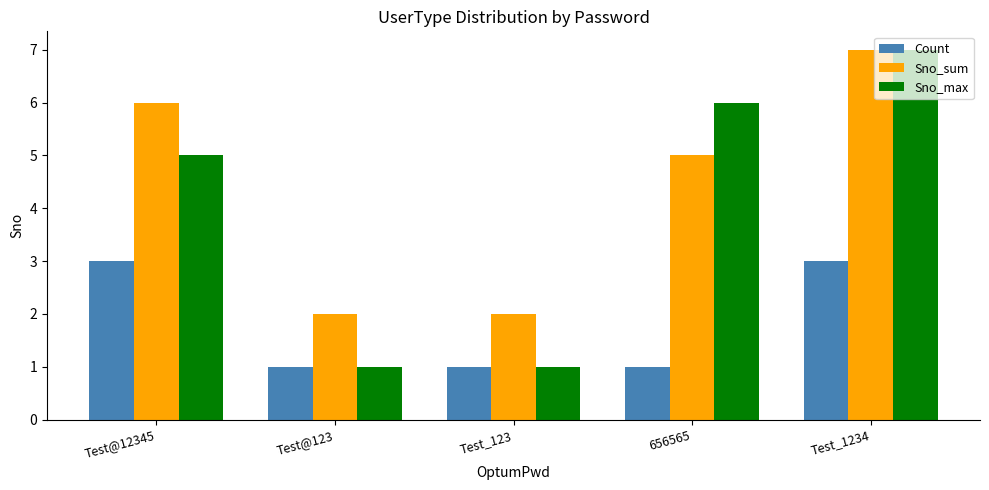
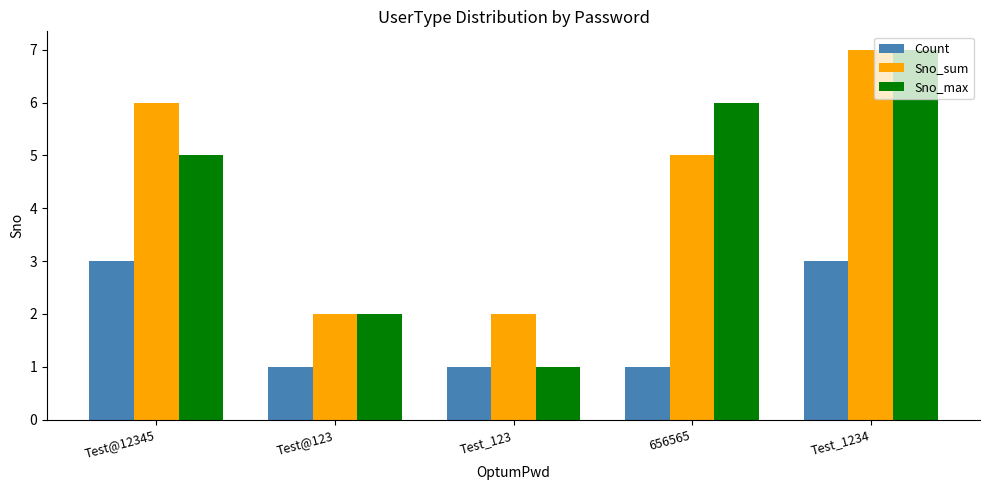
Sno_max, Test@123: 1 -> 2
